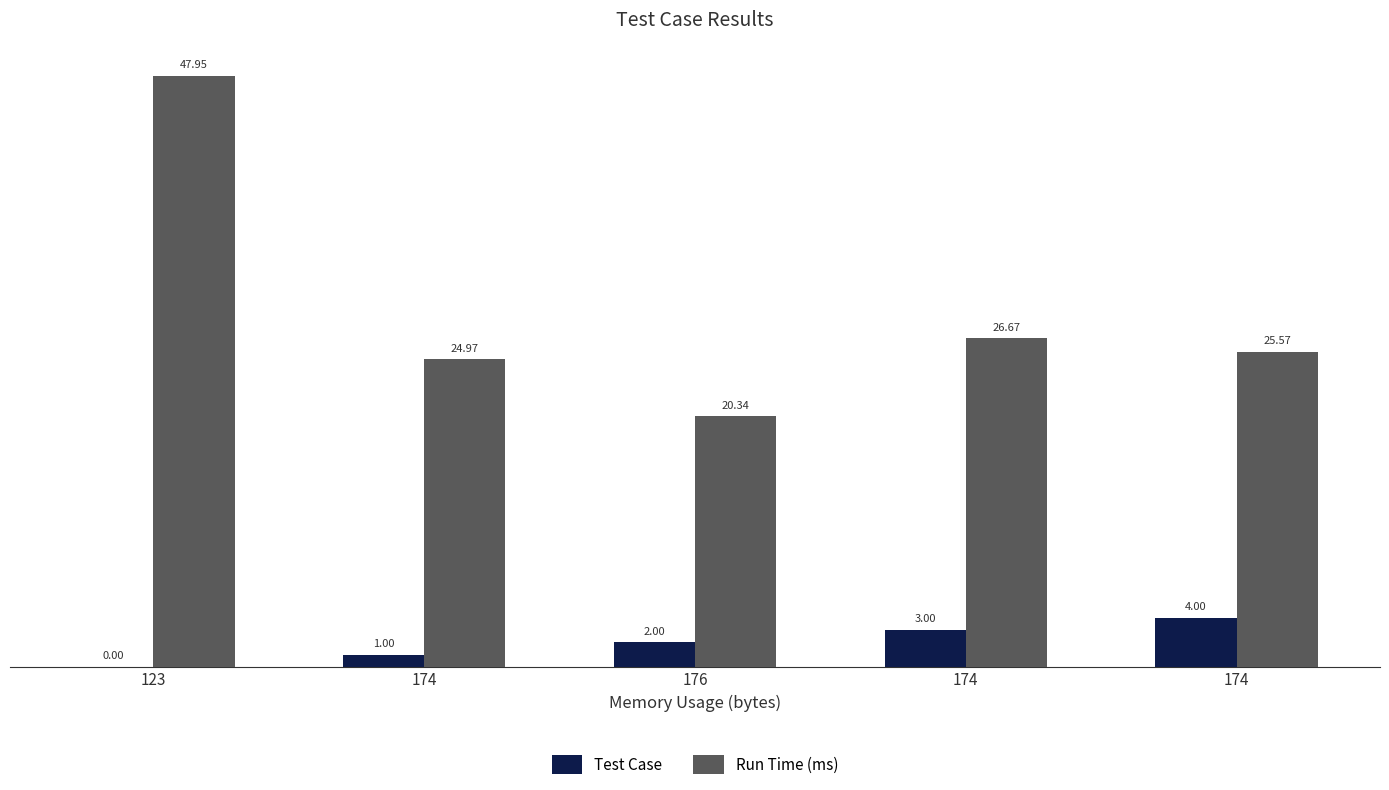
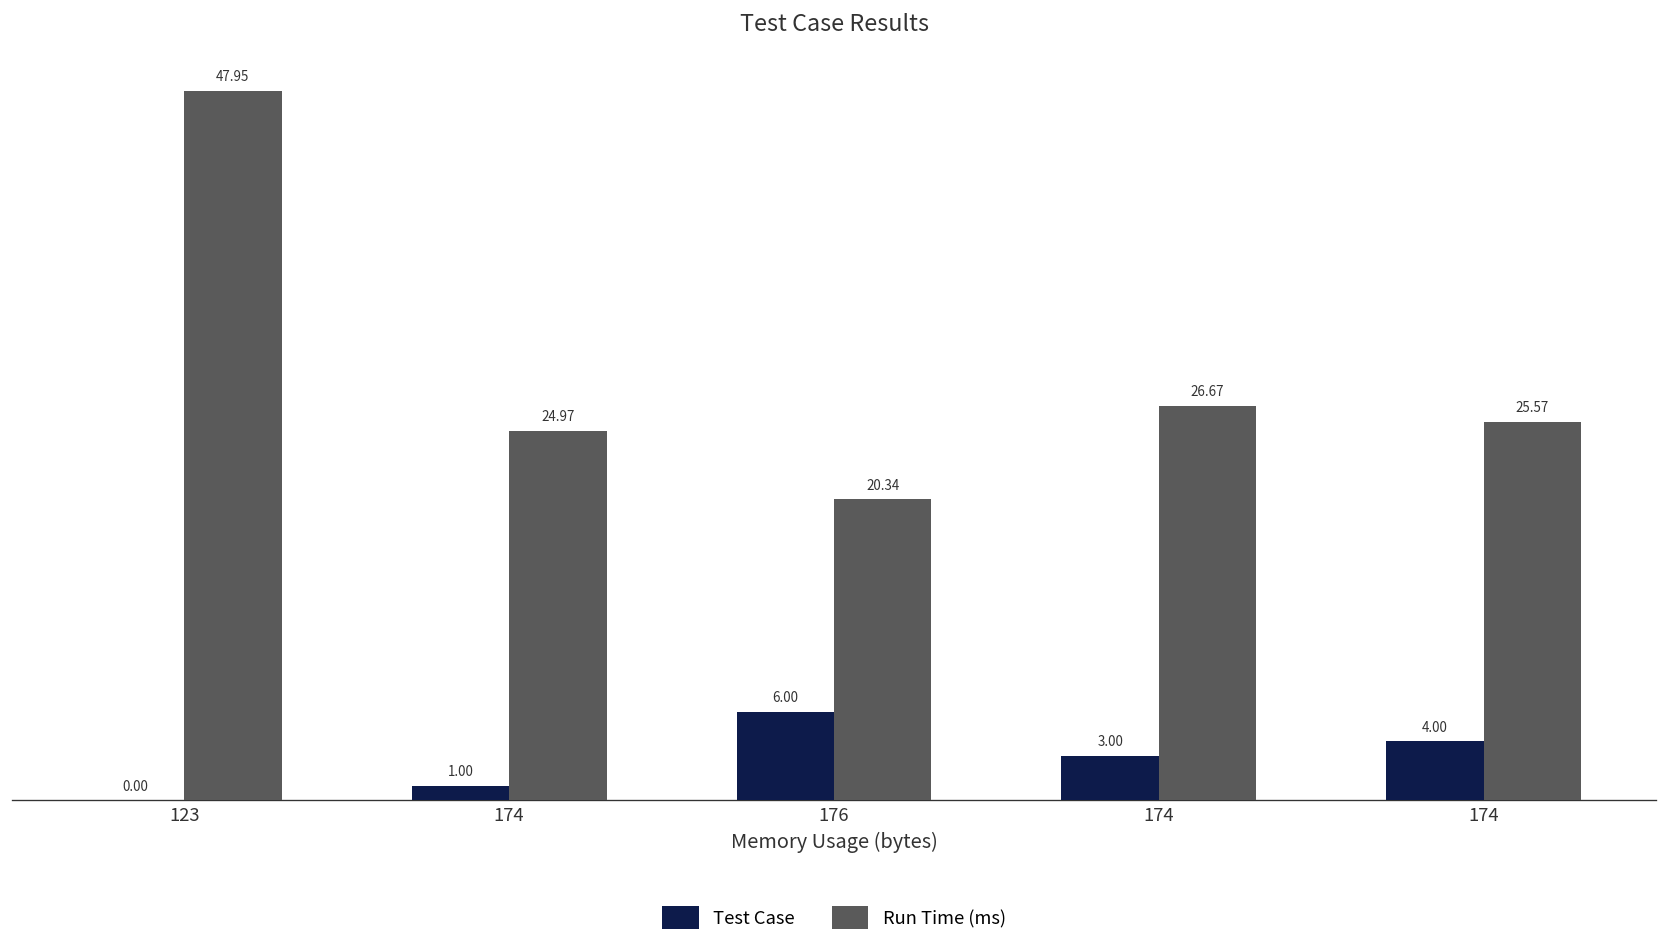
Test Case, 176: 2.00 -> 6.00
